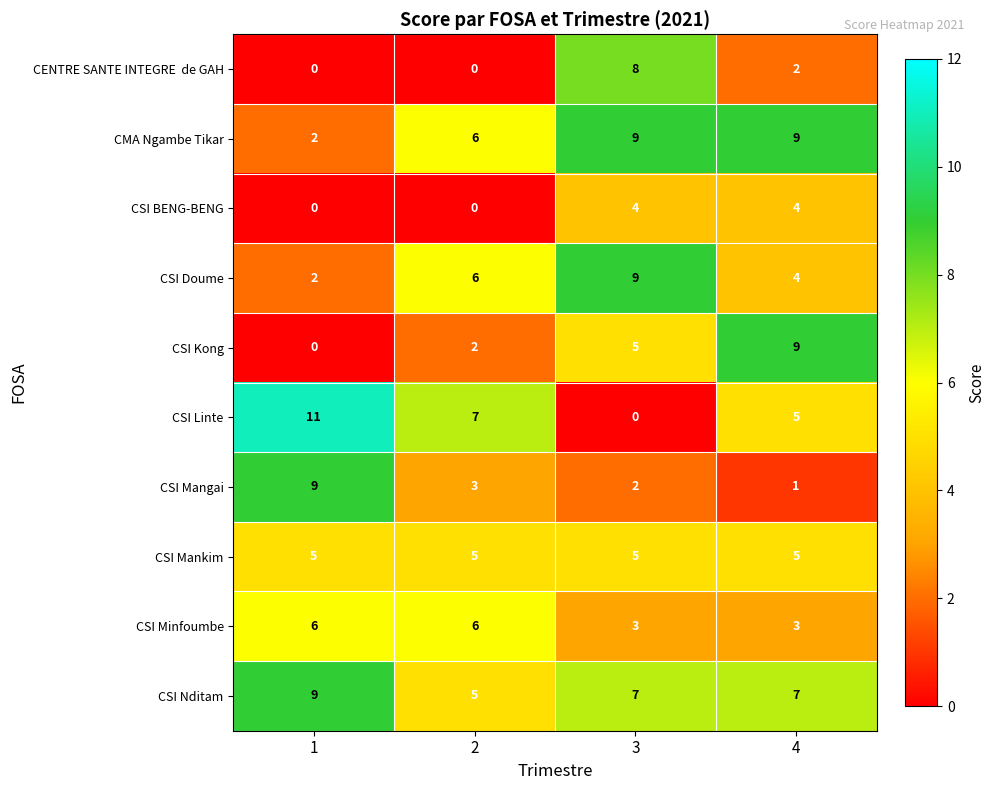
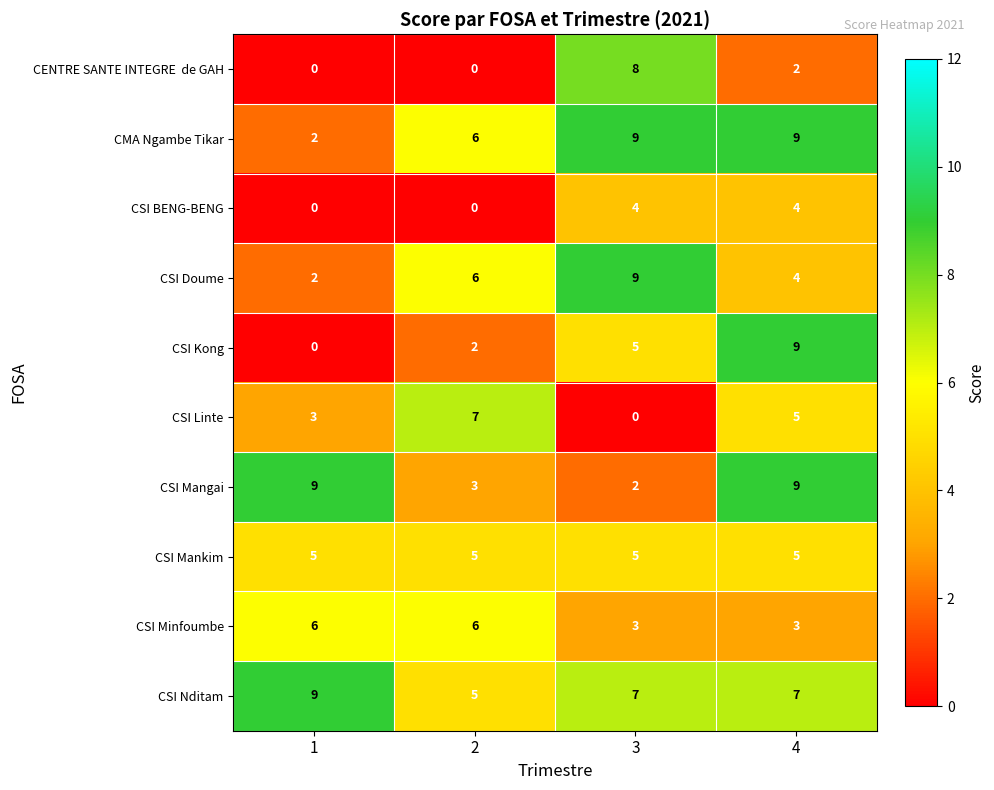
CSI Linte, 1: 11 -> 3
CSI Mangai, 4: 1 -> 9
